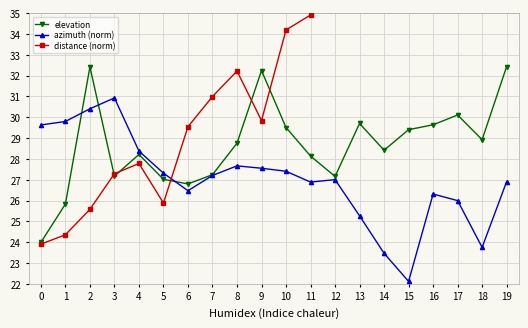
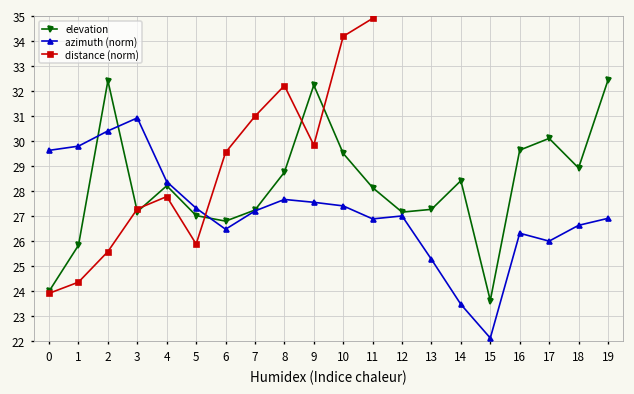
elevation, 13: 29.7 -> 27.3
elevation, 15: 29.4 -> 23.6
azimuth (norm), 18: 23.8 -> 26.6
